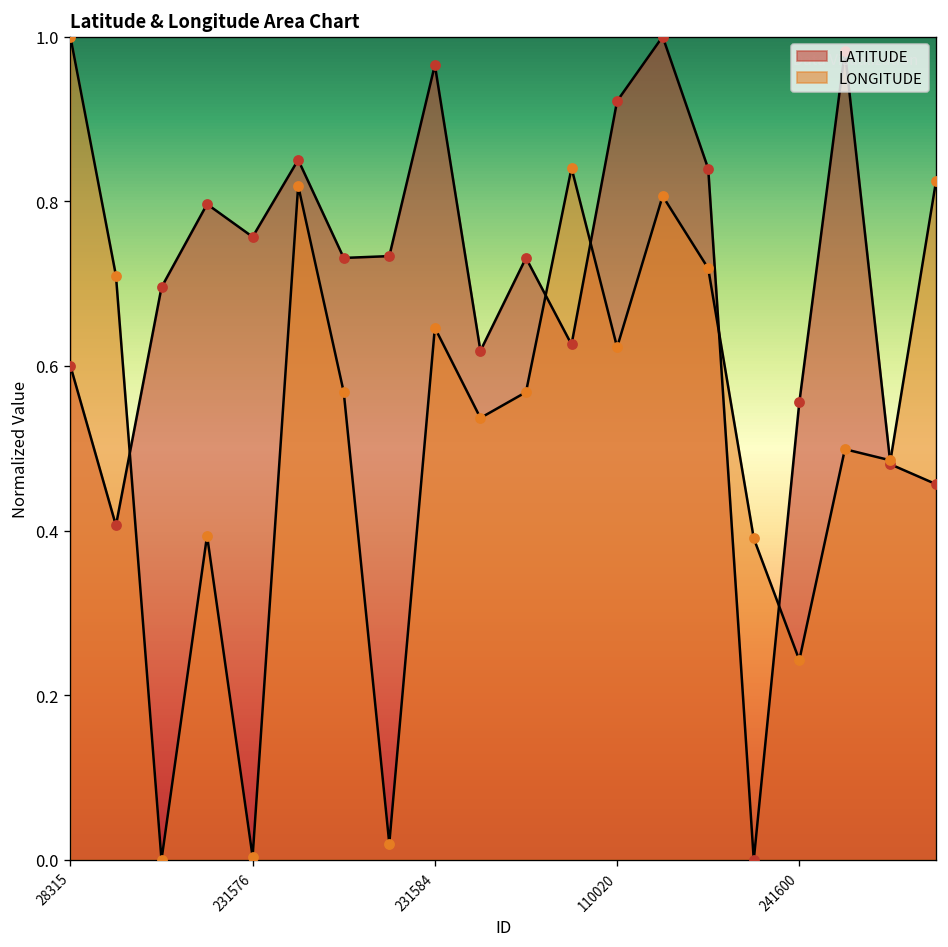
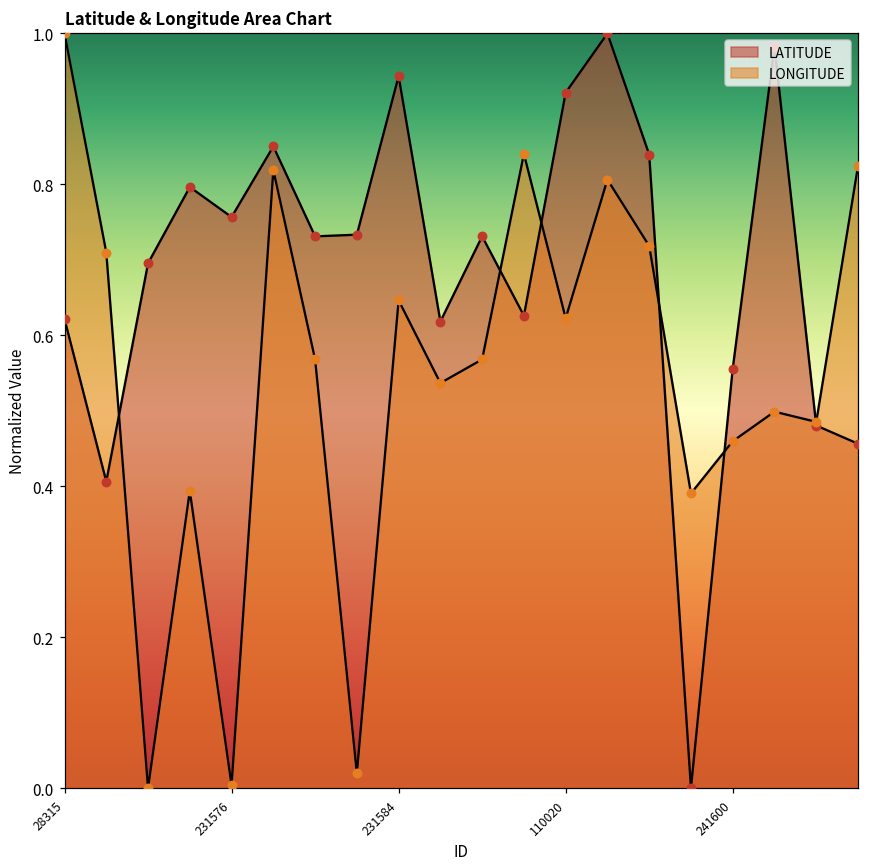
LATITUDE, 28315: 0.60 -> 0.62
LATITUDE, 231584: 0.97 -> 0.94
LONGITUDE, 241600: 0.24 -> 0.46
